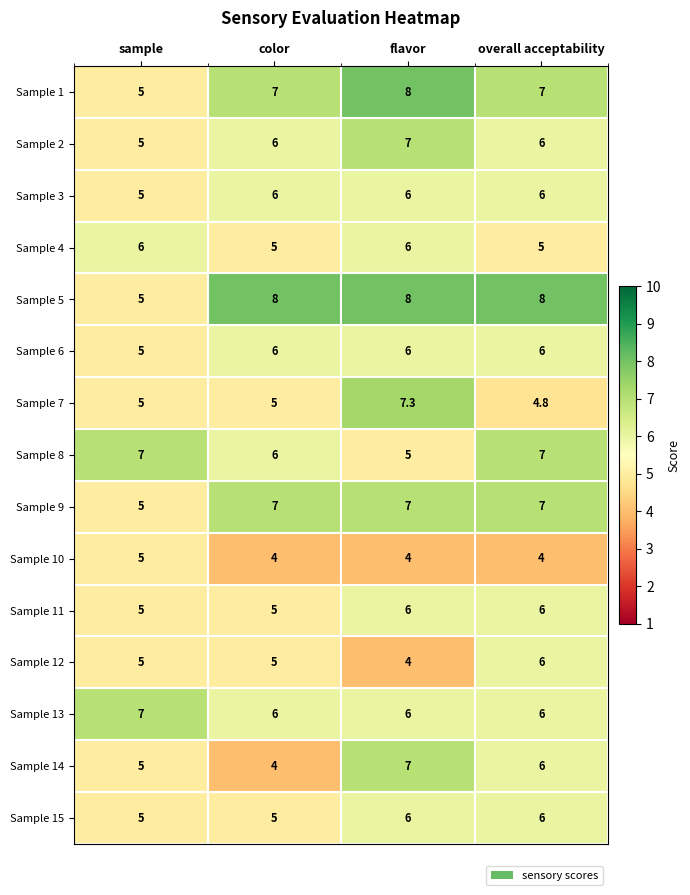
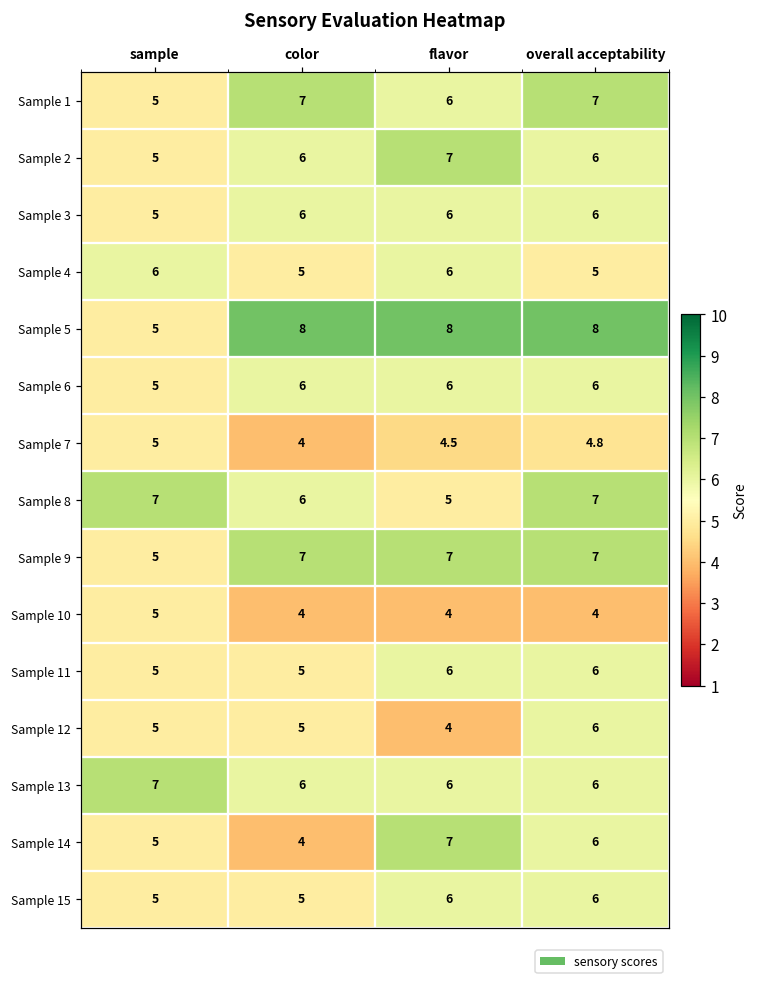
Sample 1, flavor: 8 -> 6
Sample 7, color: 5 -> 4
Sample 7, flavor: 7.3 -> 4.5
